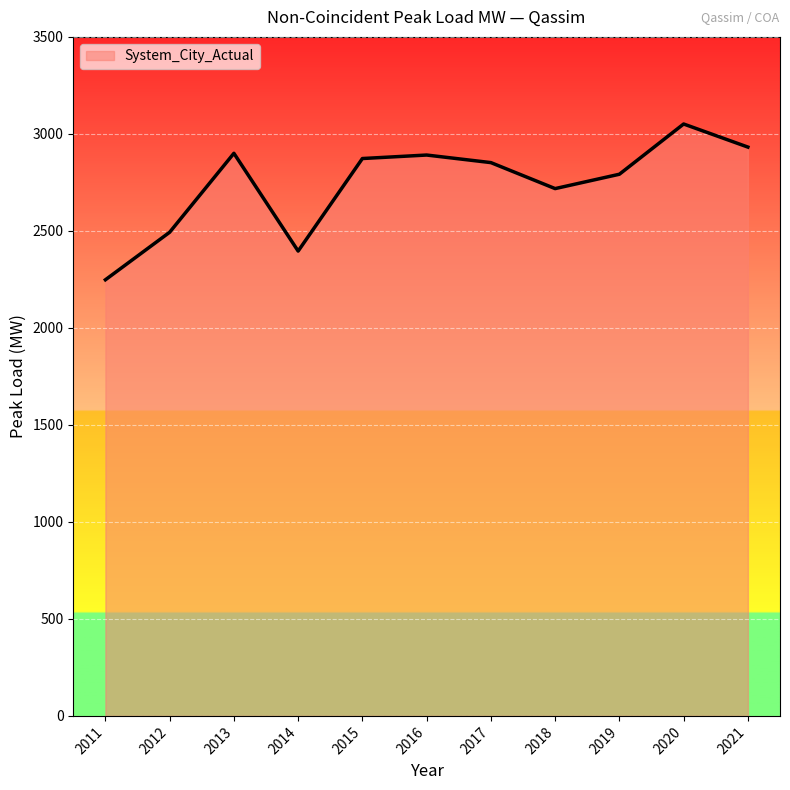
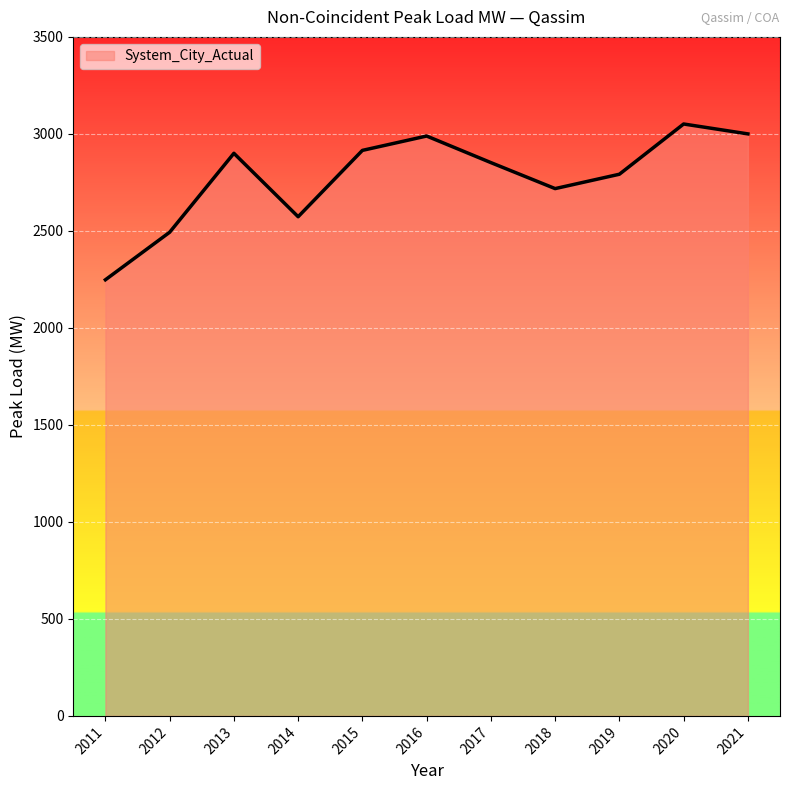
2014: 2400 -> 2570
2015: 2870 -> 2920
2016: 2890 -> 2990
2021: 2930 -> 3000
